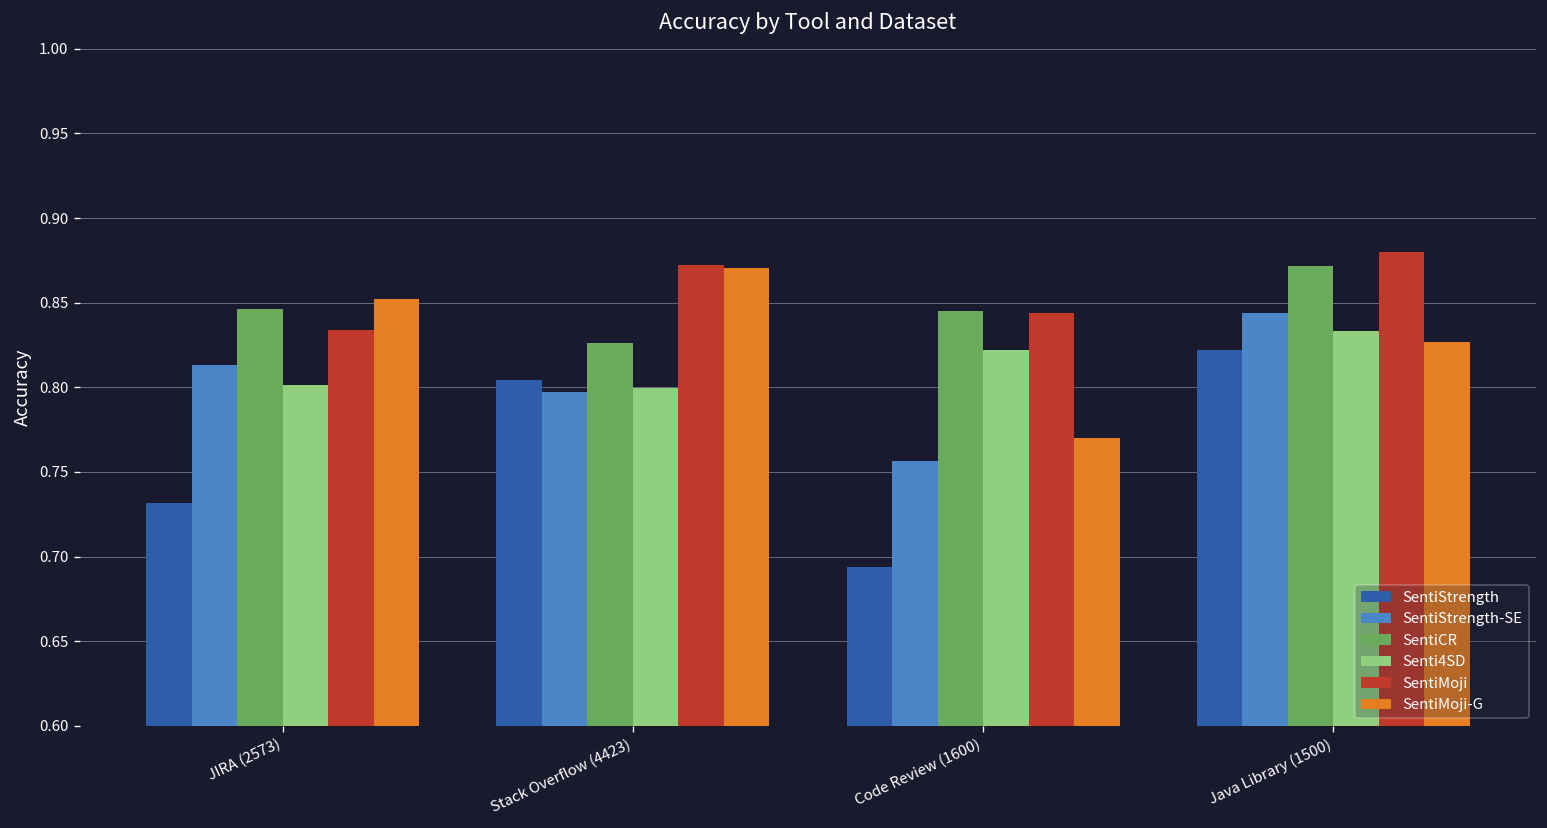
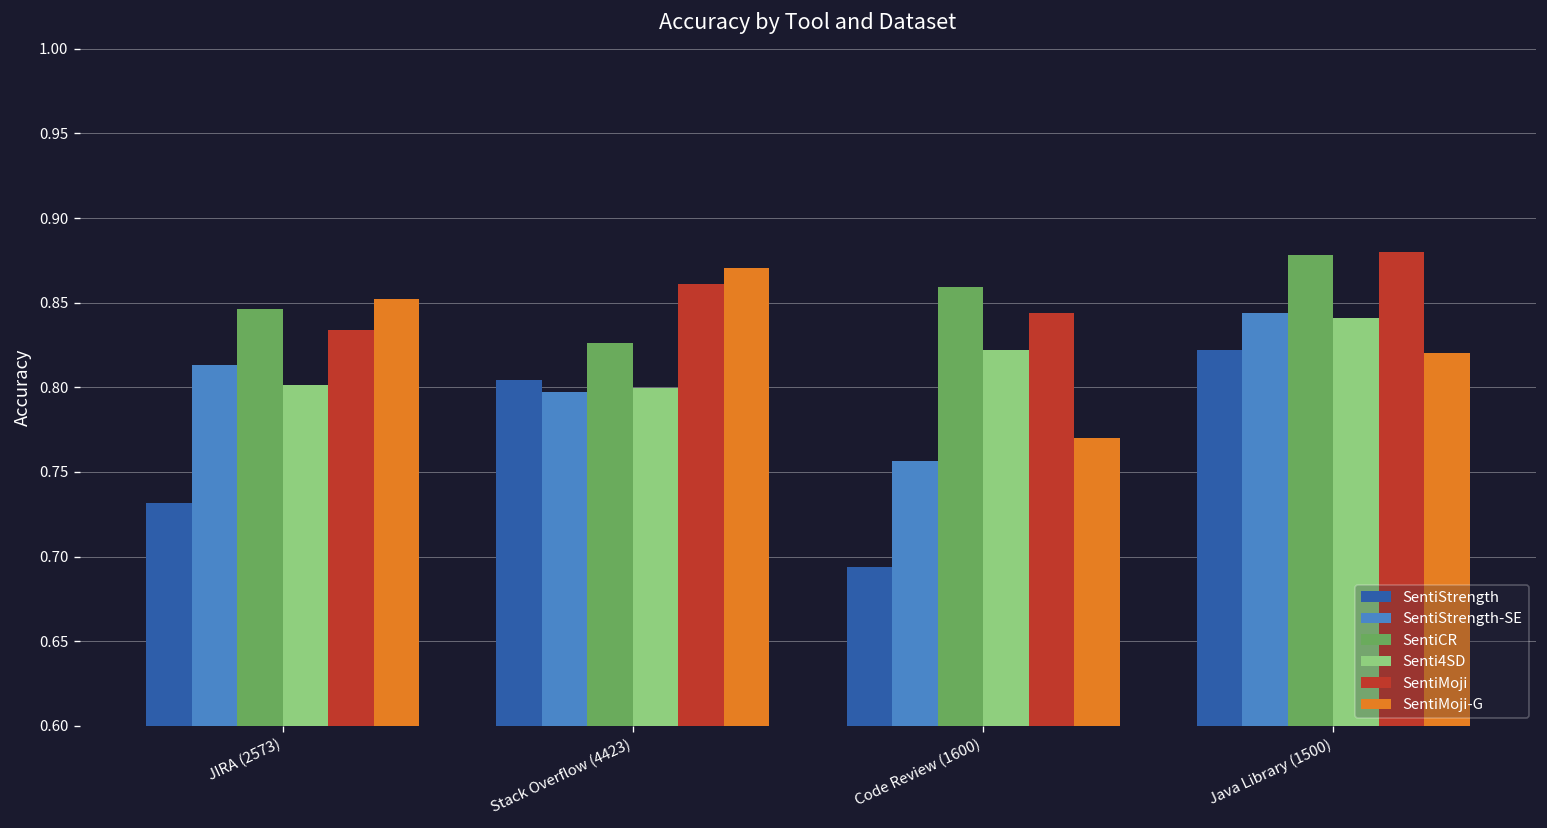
SentiMoji, Stack Overflow (4423): 0.872 -> 0.861
SentiCR, Code Review (1600): 0.845 -> 0.859
SentiCR, Java Library (1500): 0.872 -> 0.878
Senti4SD, Java Library (1500): 0.833 -> 0.841
SentiMoji-G, Java Library (1500): 0.827 -> 0.820
